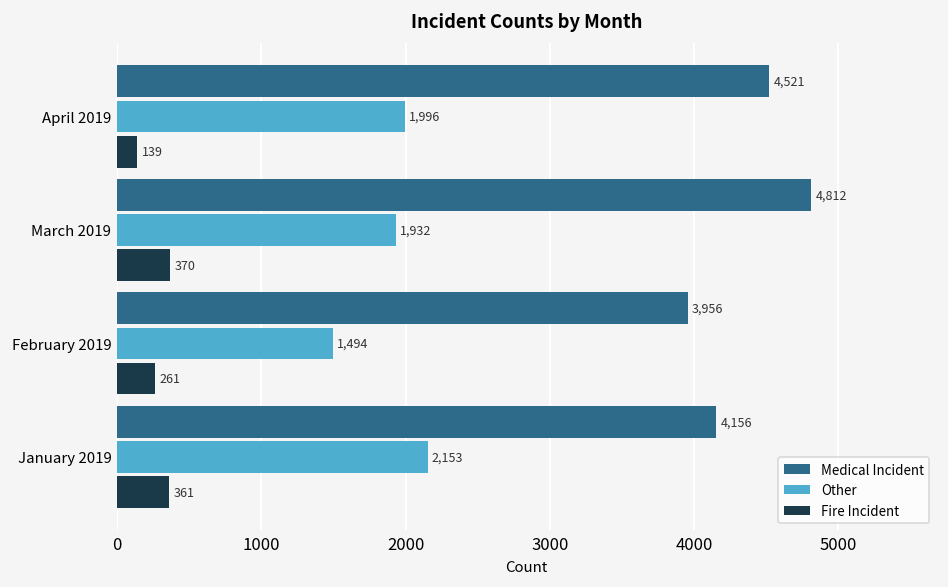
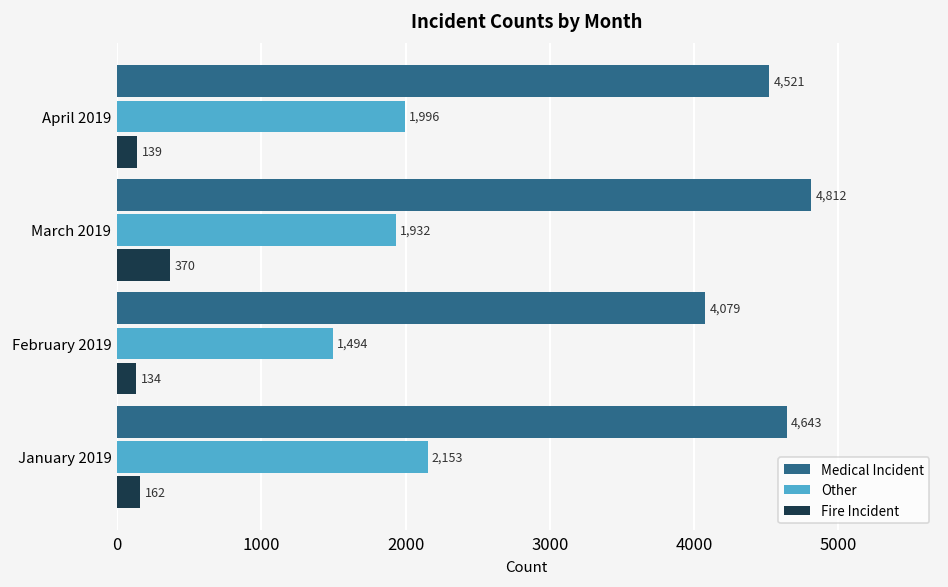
Medical Incident, February 2019: 3,956 -> 4,079
Fire Incident, February 2019: 261 -> 134
Medical Incident, January 2019: 4,156 -> 4,643
Fire Incident, January 2019: 361 -> 162
